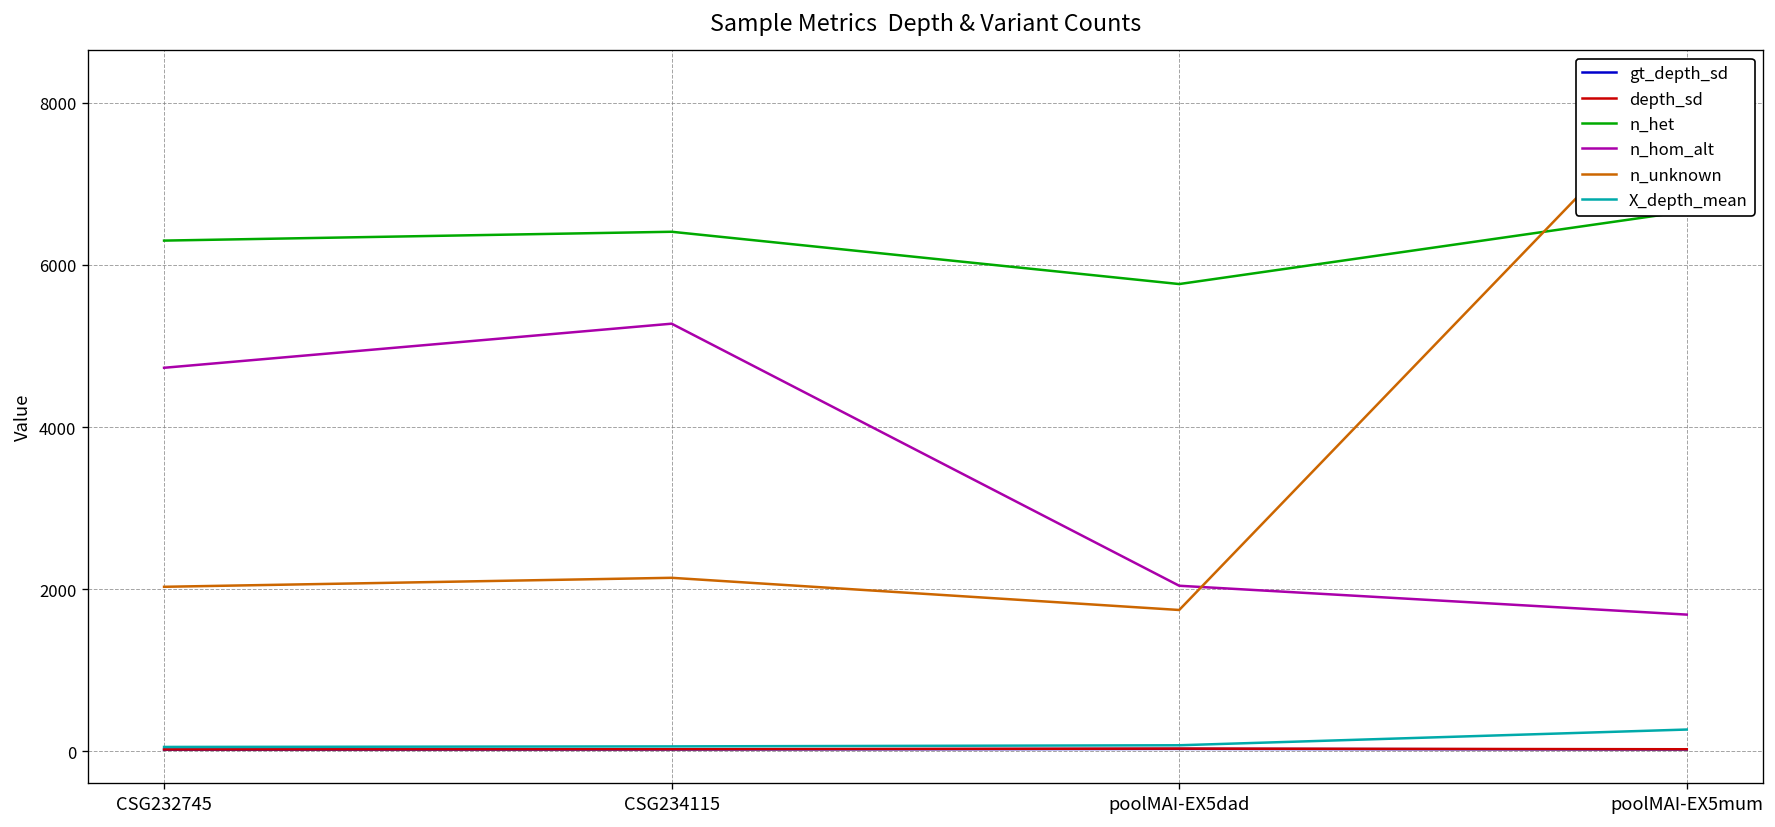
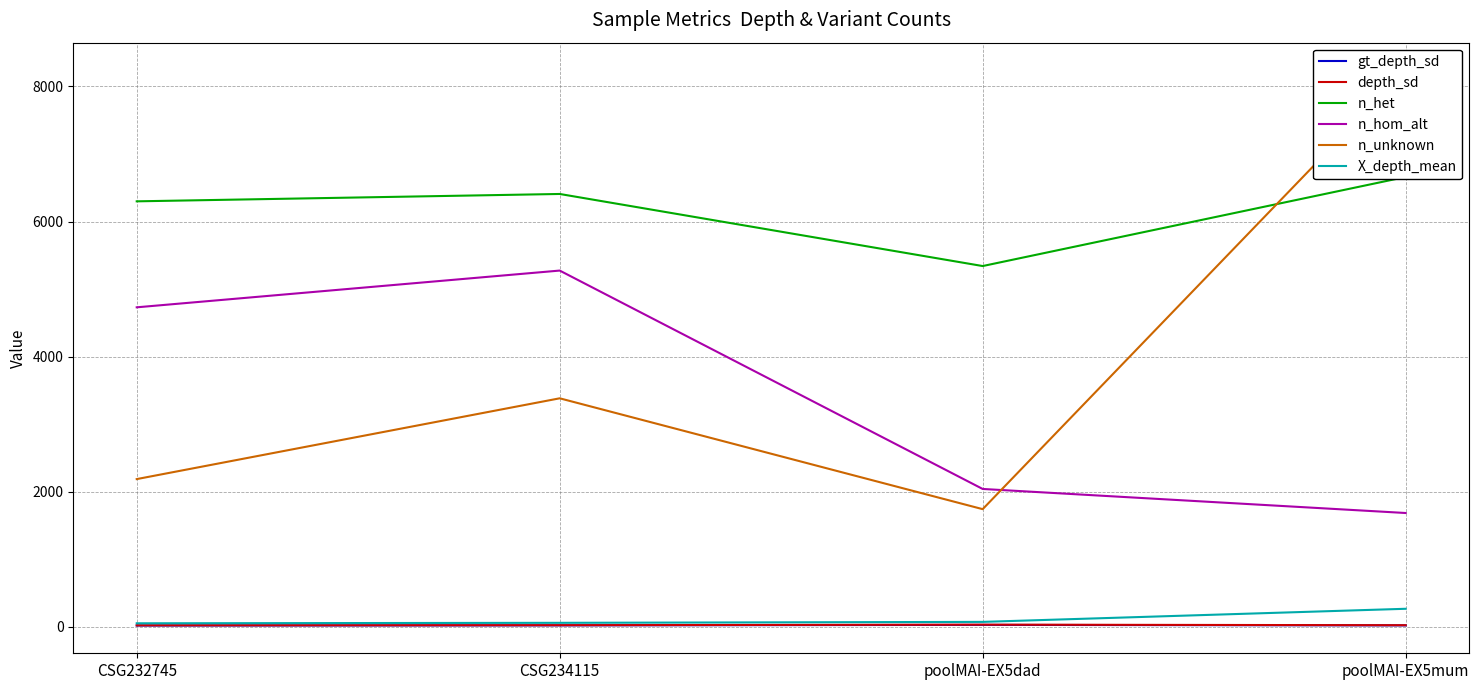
n_unknown, CSG232745: 2000 -> 2200
n_unknown, CSG234115: 2100 -> 3400
n_het, poolMAI-EX5dad: 5800 -> 5300
